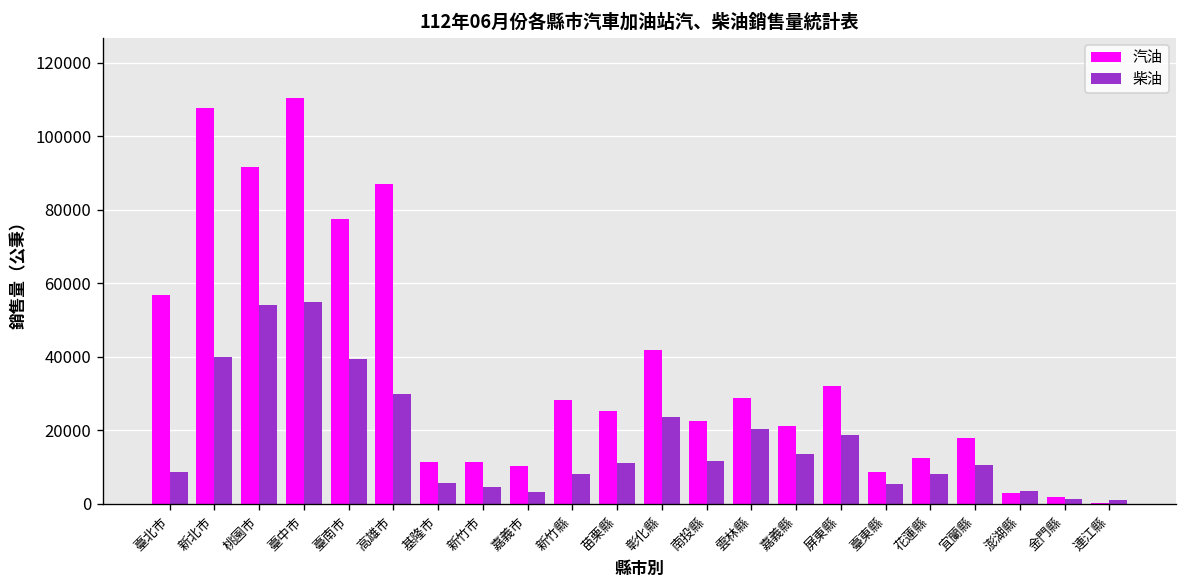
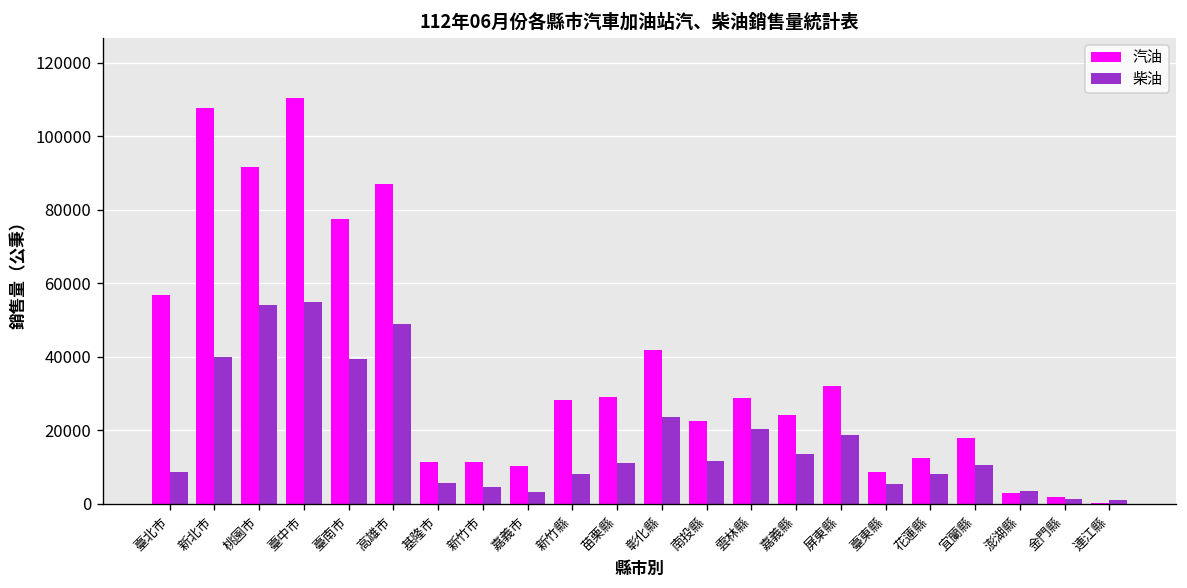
柴油, 高雄市: 30000 -> 49000
汽油, 苗栗縣: 25000 -> 29000
汽油, 嘉義縣: 21000 -> 24000
